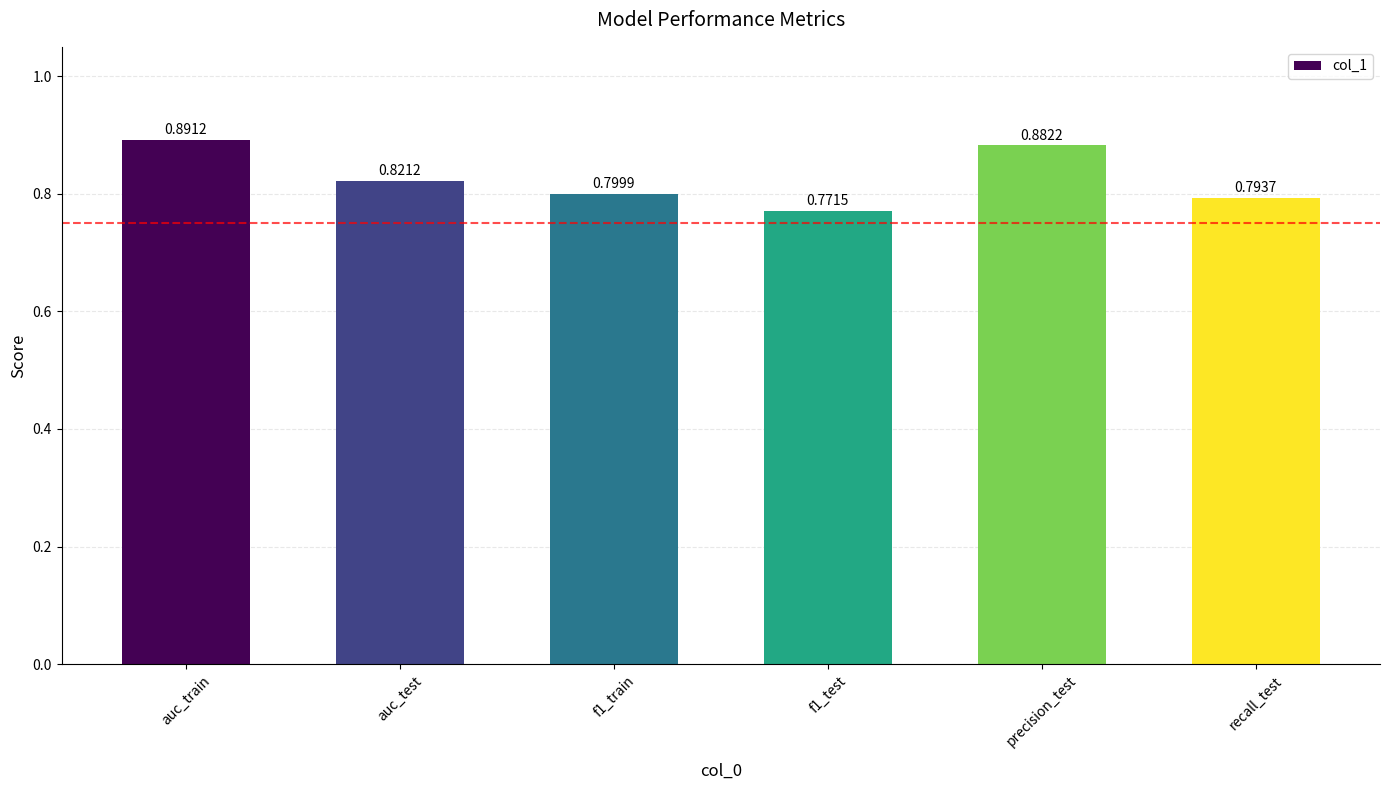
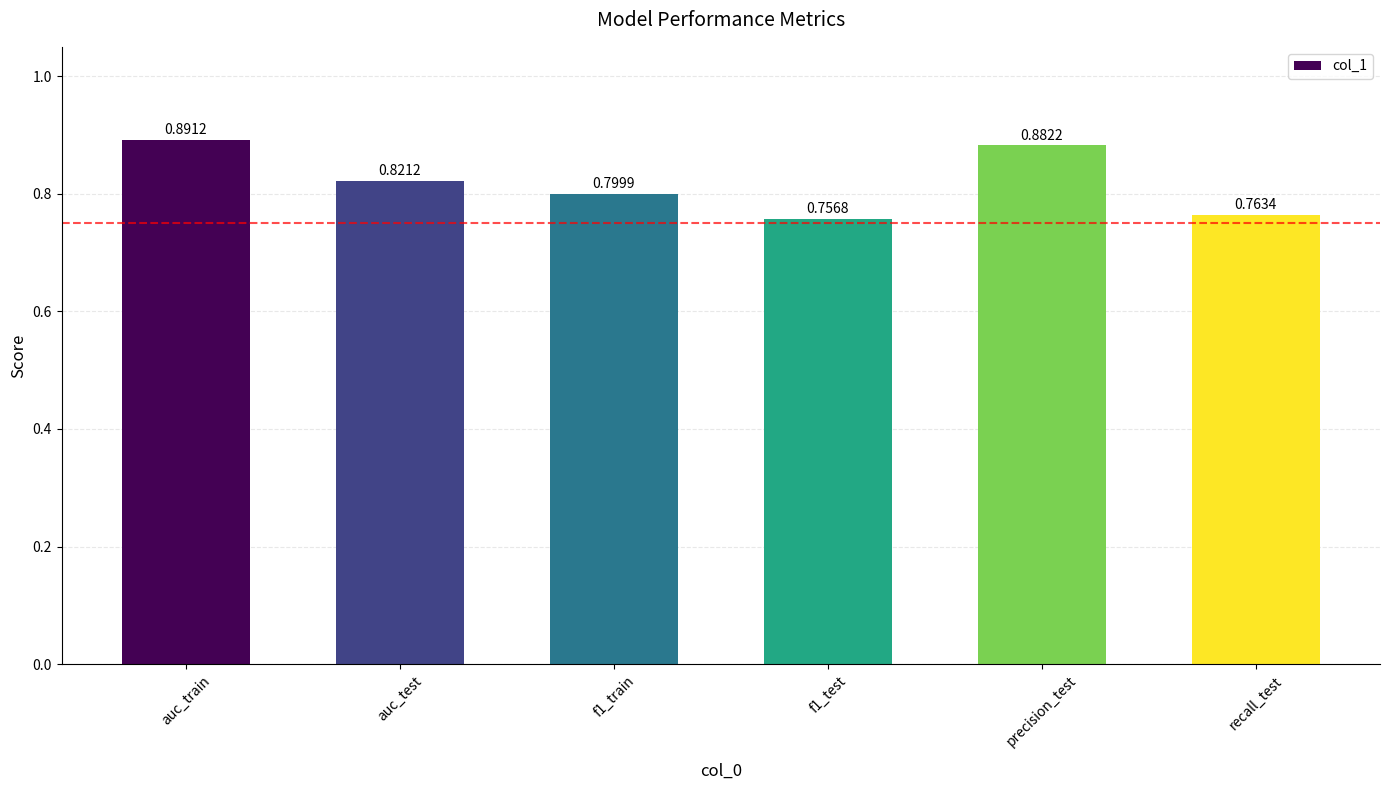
f1_test: 0.7715 -> 0.7568
recall_test: 0.7937 -> 0.7634
